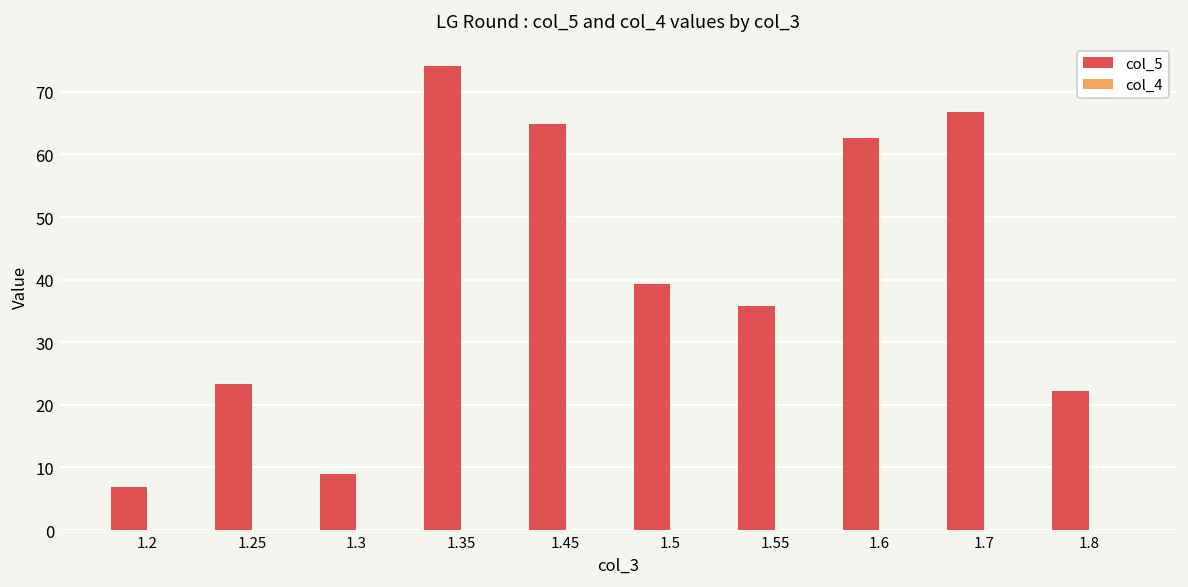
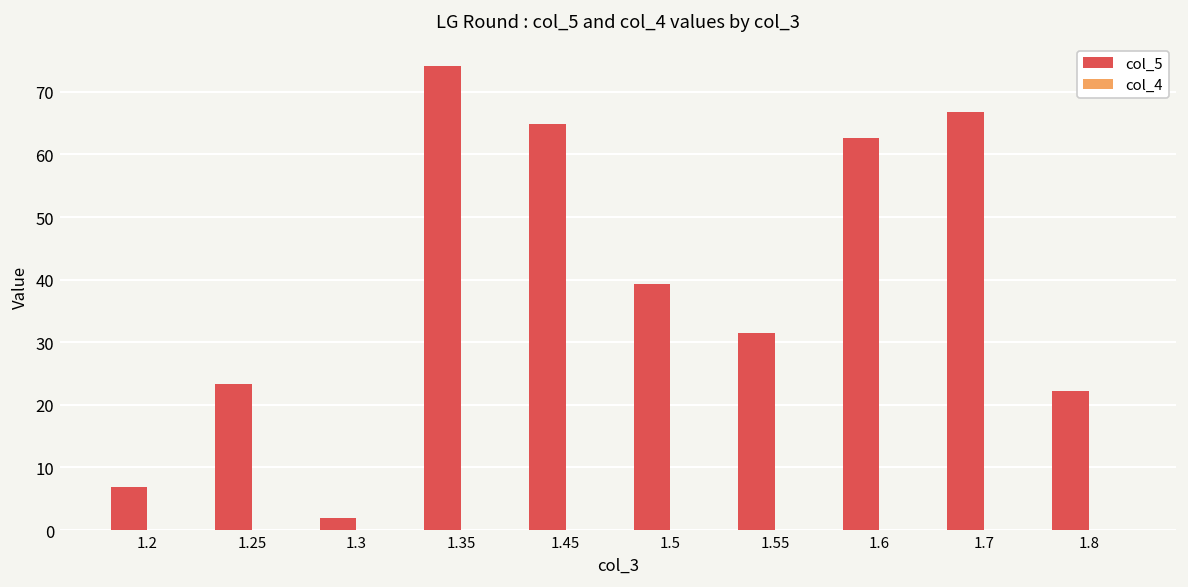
col_5, 1.3: 9 -> 2
col_5, 1.55: 36 -> 31
